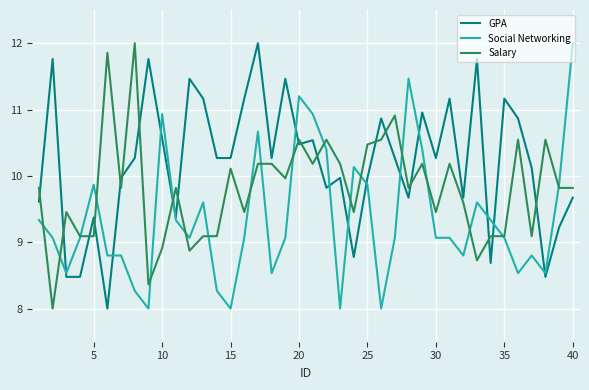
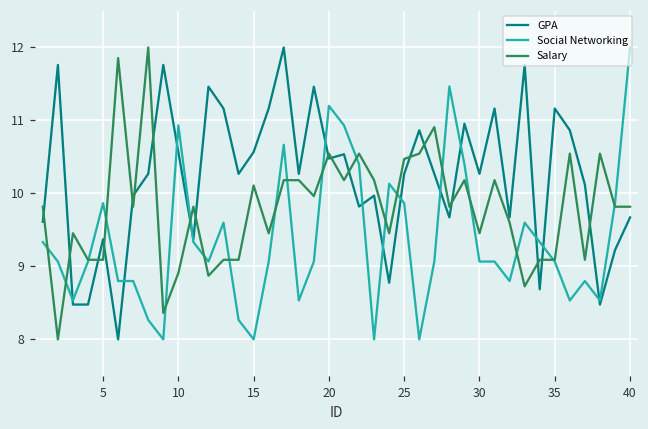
GPA, 15: 10.3 -> 10.6
GPA, 25: 10.0 -> 10.3
